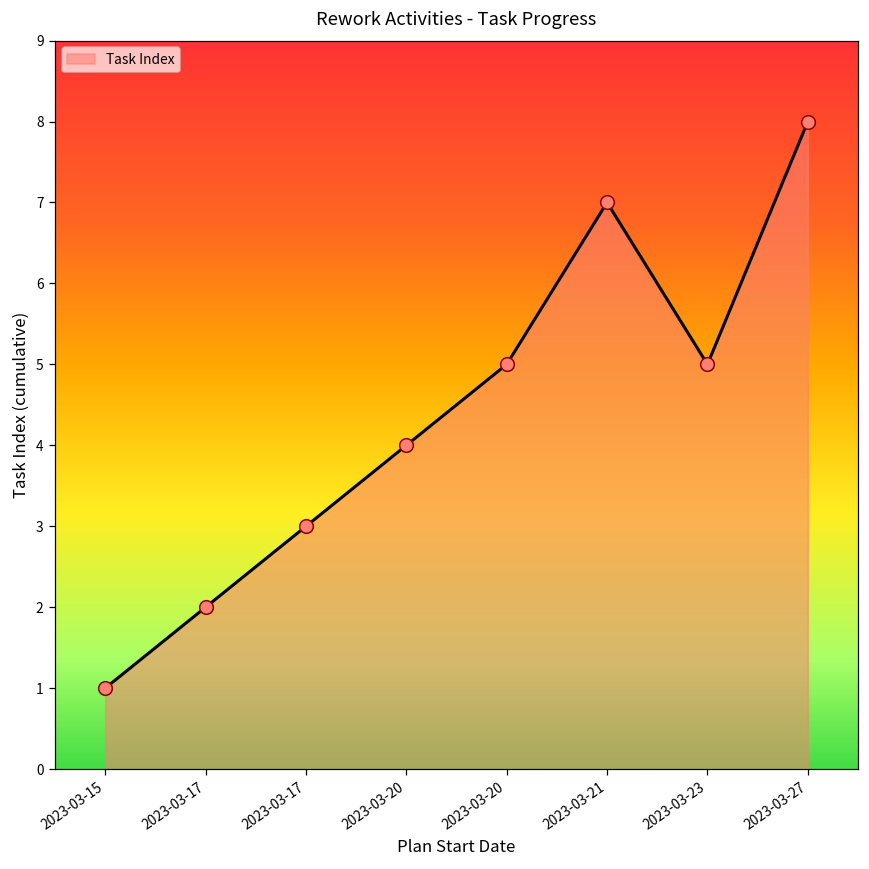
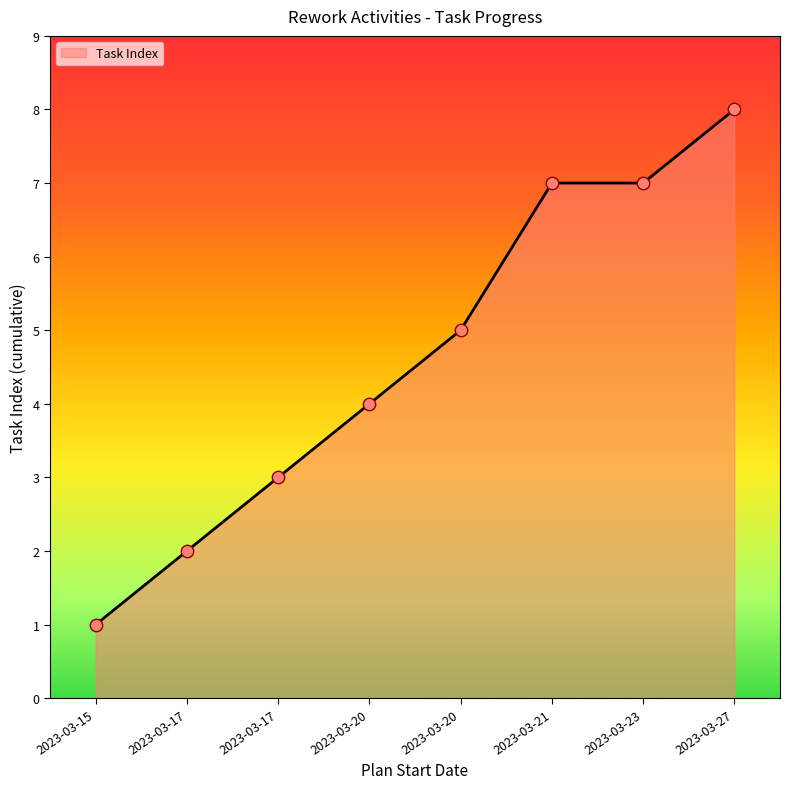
2023-03-23: 5 -> 7
